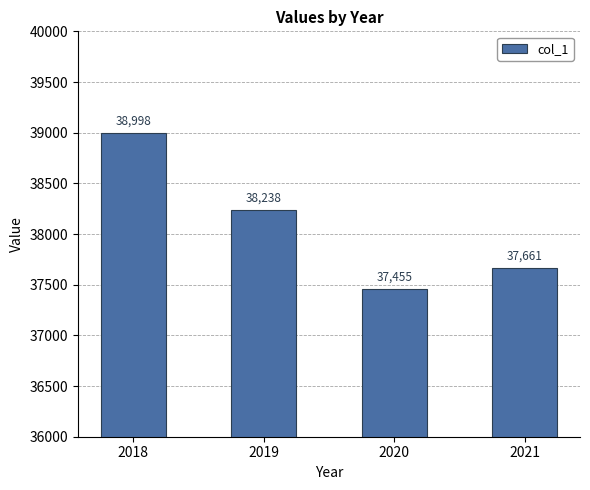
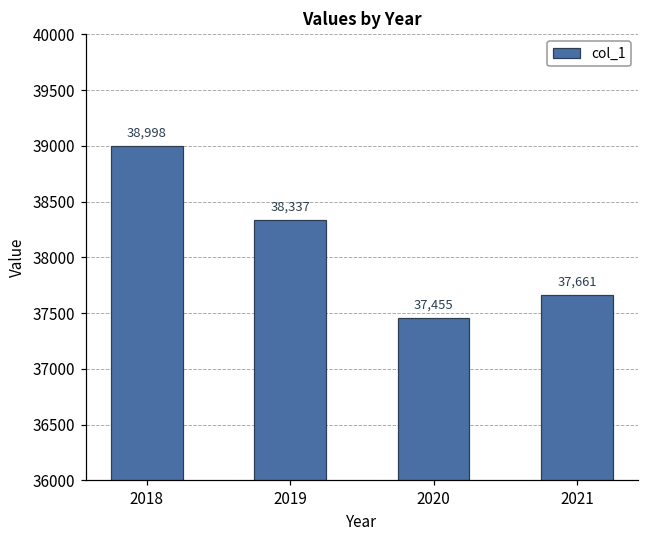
2019: 38,238 -> 38,337
